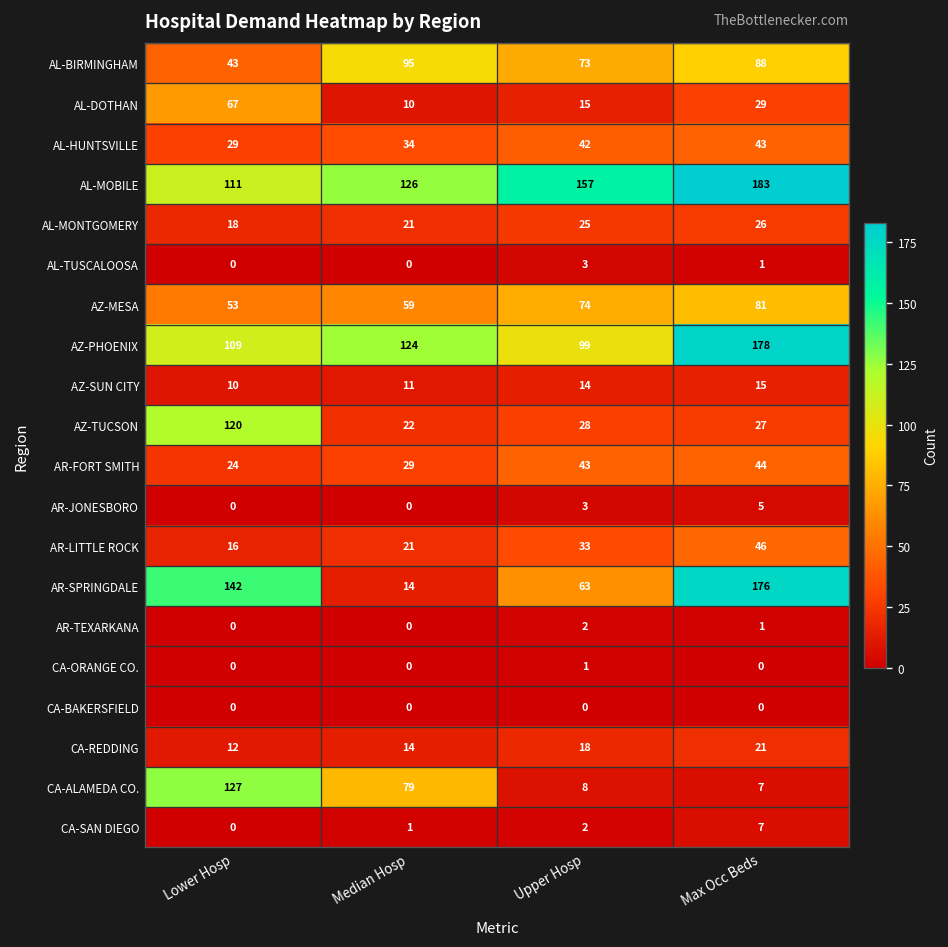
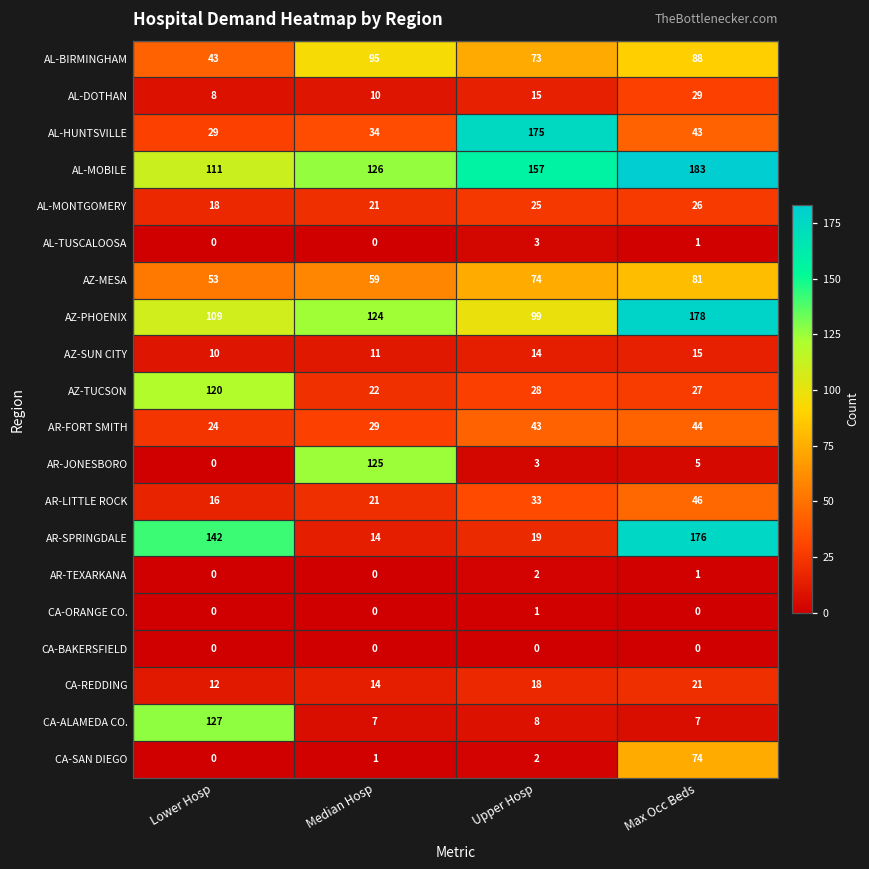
AL-DOTHAN, Lower Hosp: 67 -> 8
AL-HUNTSVILLE, Upper Hosp: 42 -> 175
AR-JONESBORO, Median Hosp: 0 -> 125
AR-SPRINGDALE, Upper Hosp: 63 -> 19
CA-ALAMEDA CO., Median Hosp: 79 -> 7
CA-SAN DIEGO, Max Occ Beds: 7 -> 74
